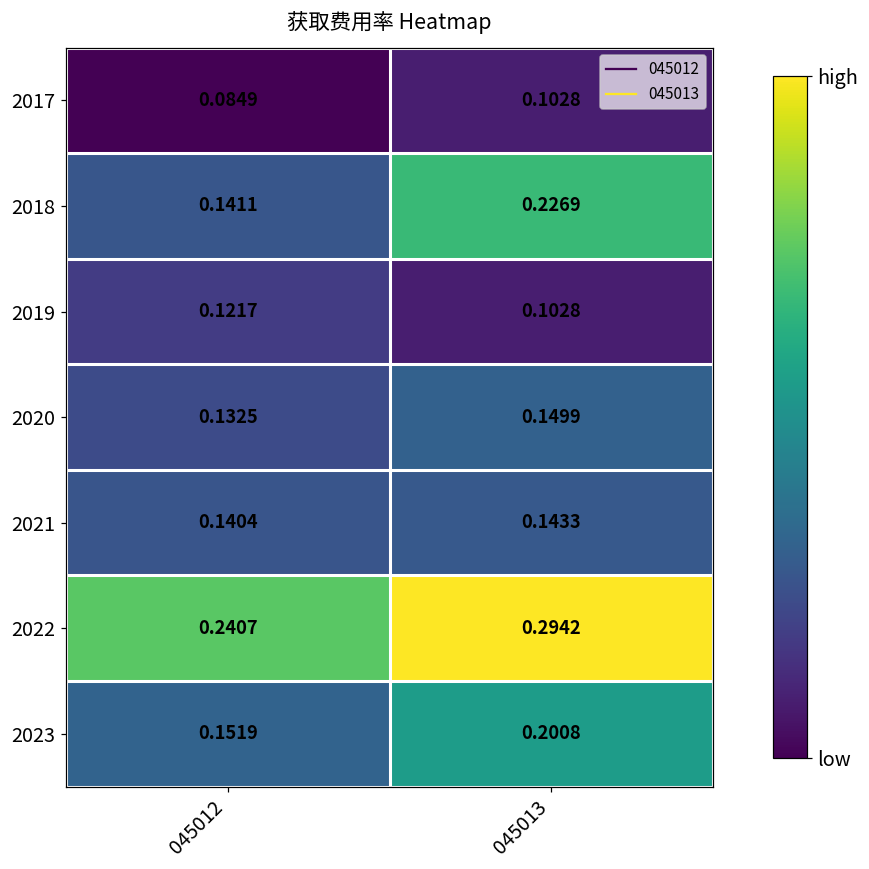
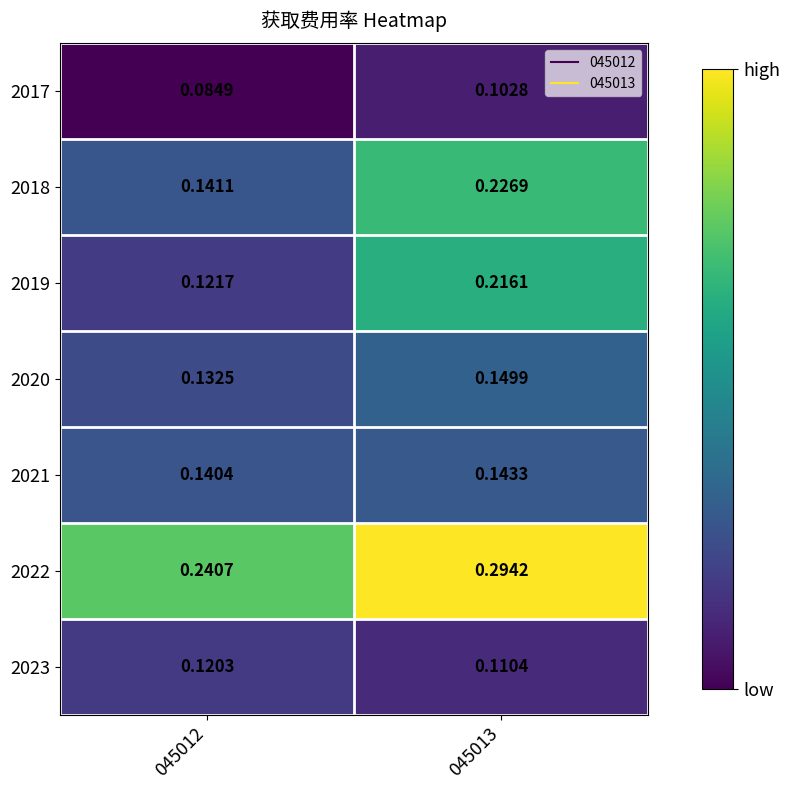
2019, 045013: 0.1028 -> 0.2161
2023, 045012: 0.1519 -> 0.1203
2023, 045013: 0.2008 -> 0.1104
